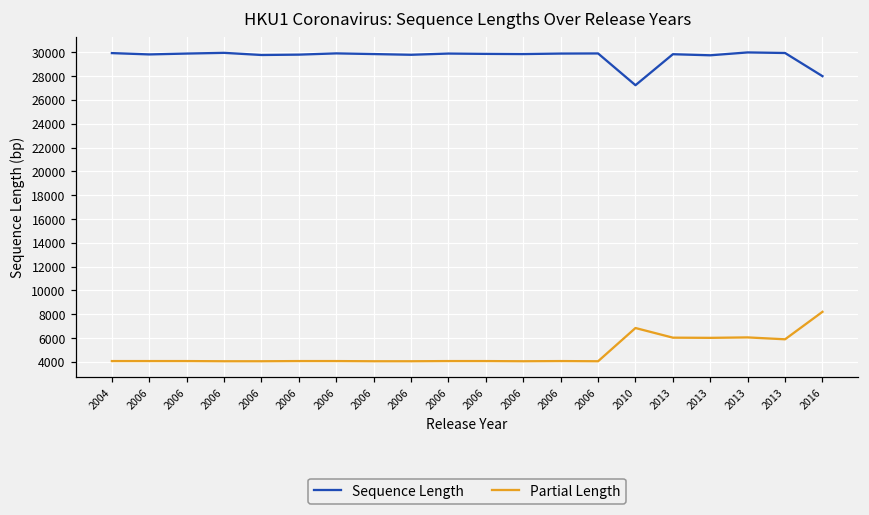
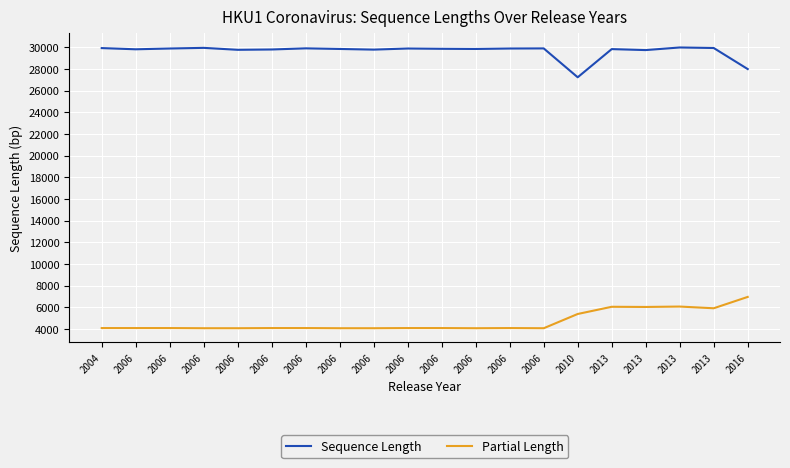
Partial Length, 2010: 6800 -> 5400
Partial Length, 2016: 8200 -> 6900
